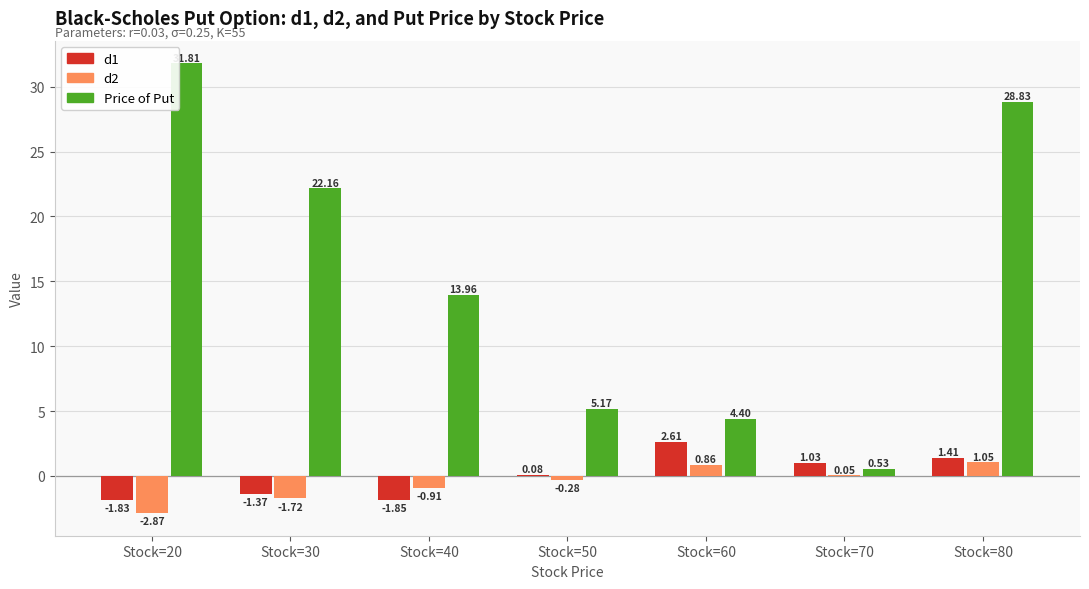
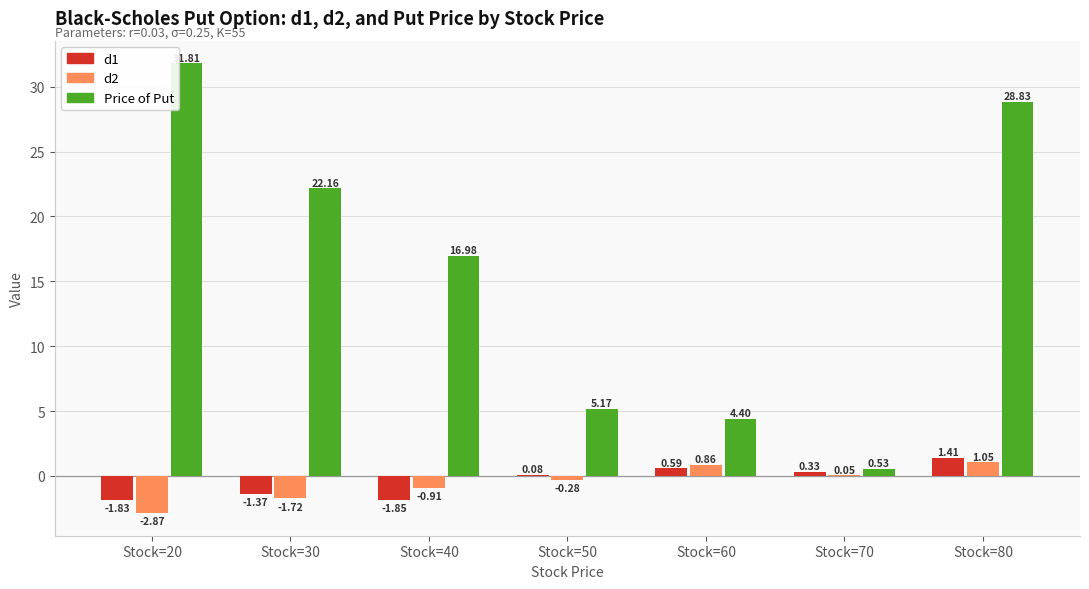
Price of Put, Stock=40: 13.96 -> 16.98
d1, Stock=60: 2.61 -> 0.59
d1, Stock=70: 1.03 -> 0.33
